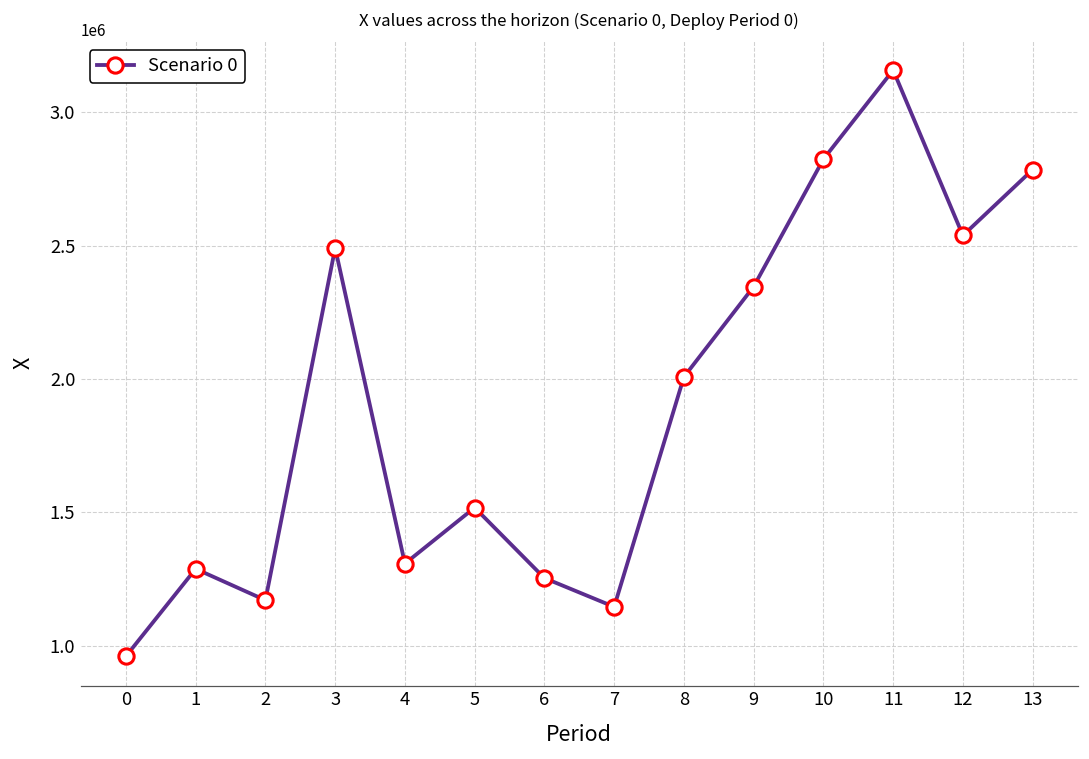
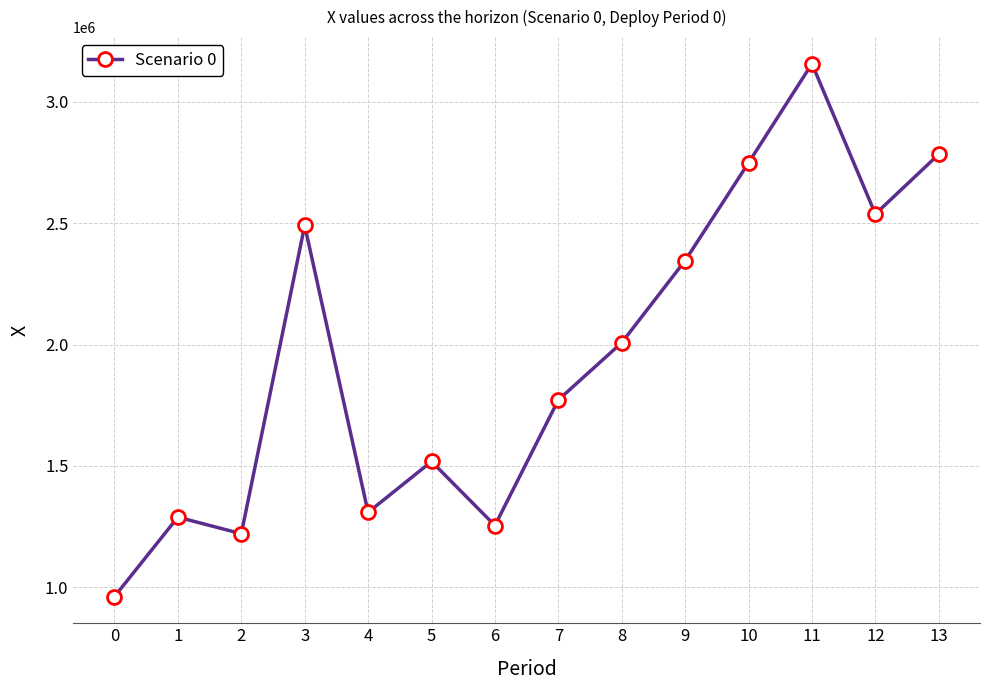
2: 1170000 -> 1220000
7: 1150000 -> 1770000
10: 2820000 -> 2750000
